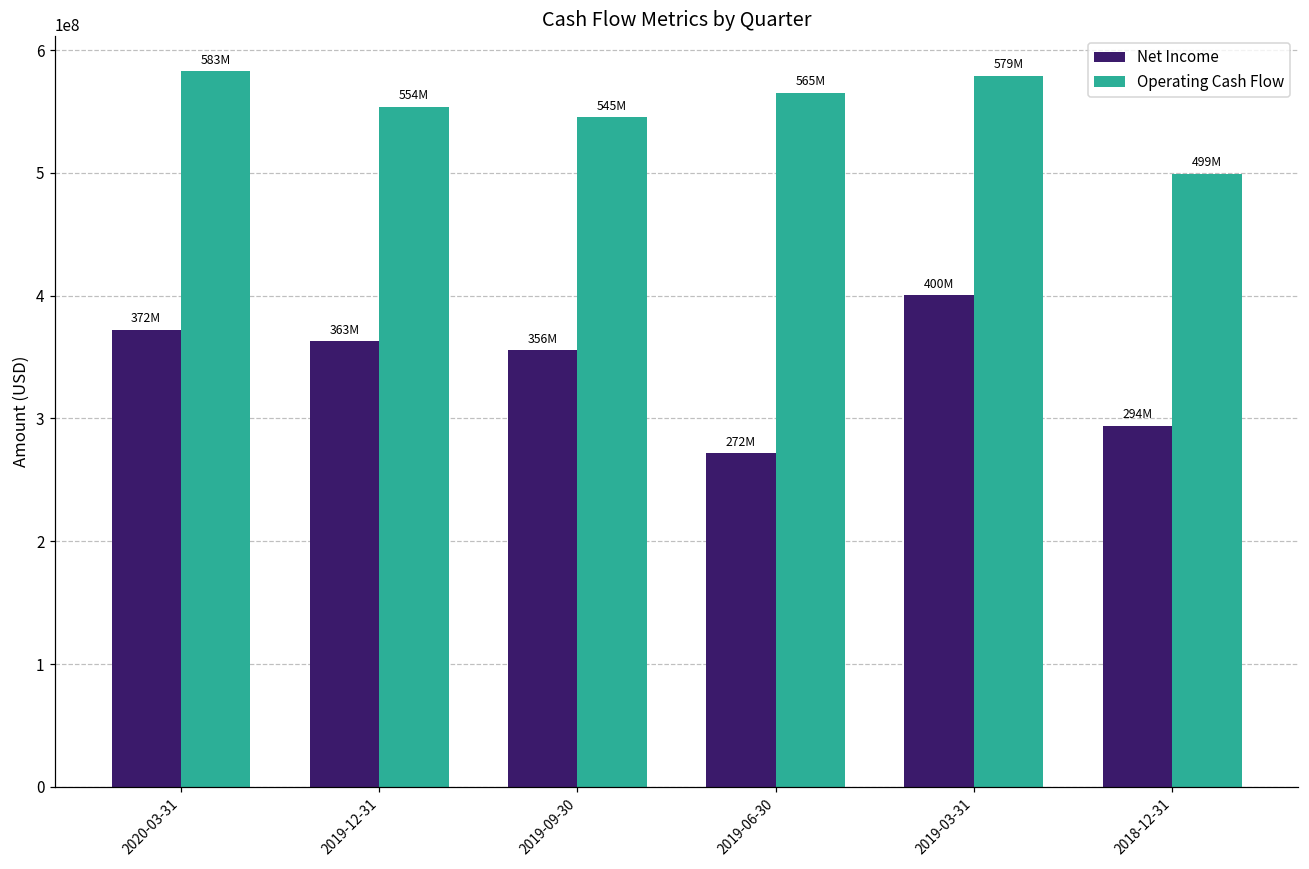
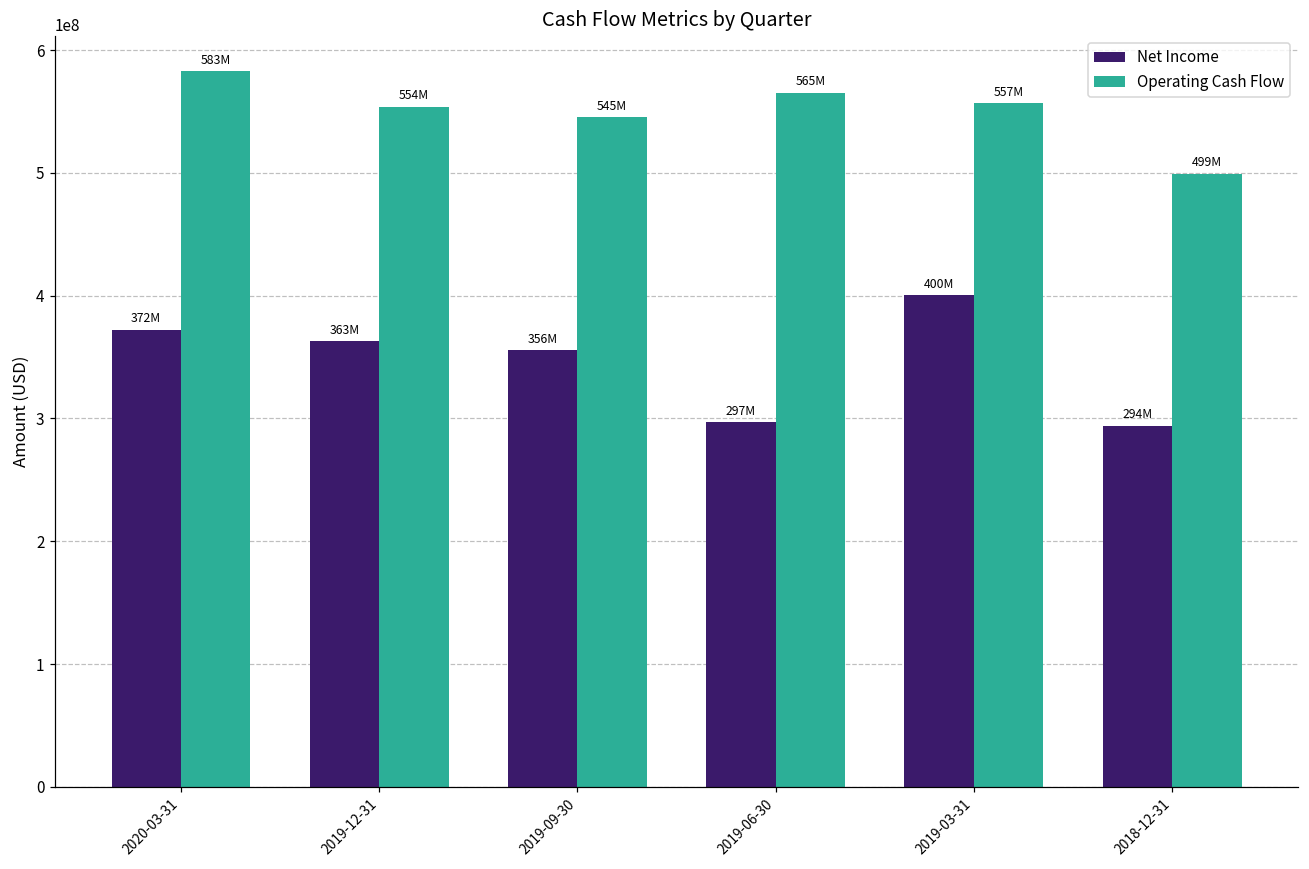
Net Income, 2019-06-30: 272M -> 297M
Operating Cash Flow, 2019-03-31: 579M -> 557M
